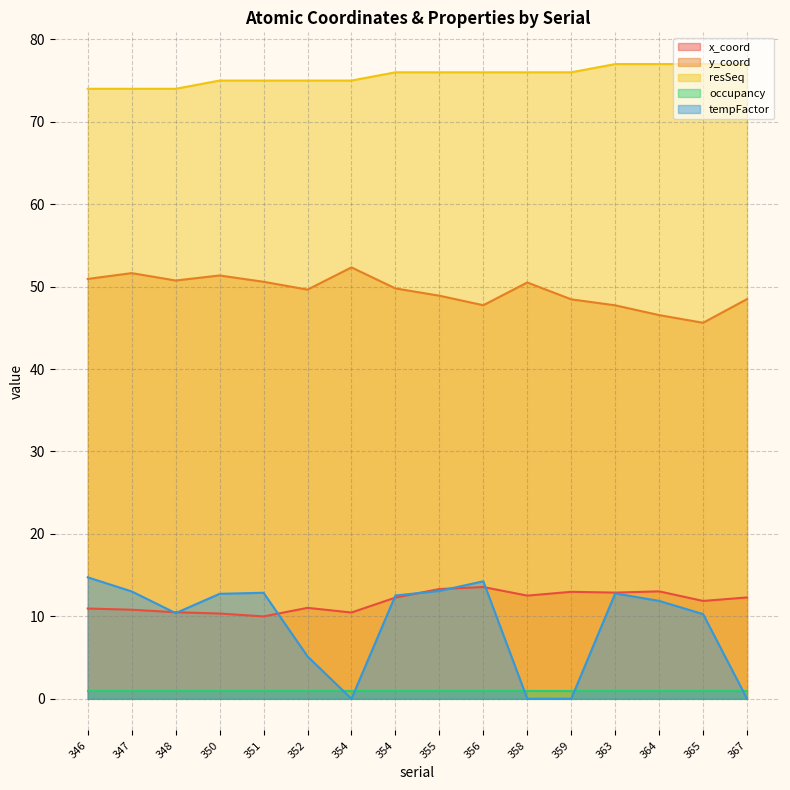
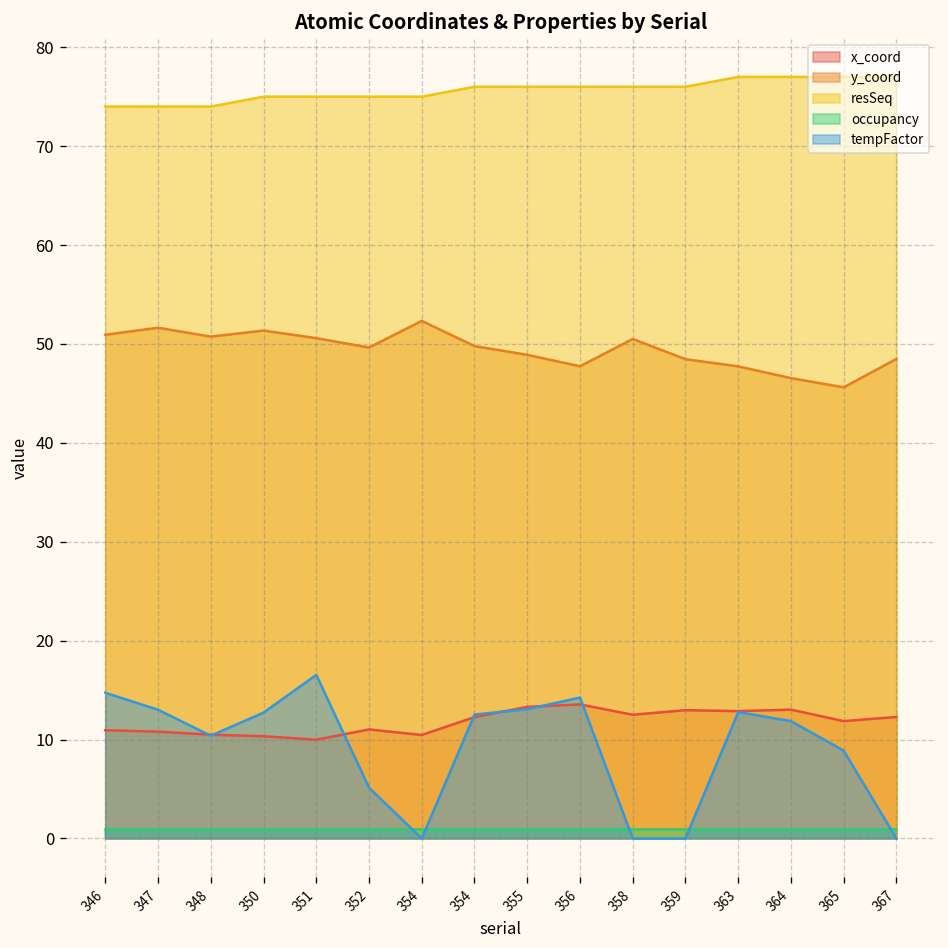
tempFactor, 351: 13 -> 17
tempFactor, 365: 10 -> 9
